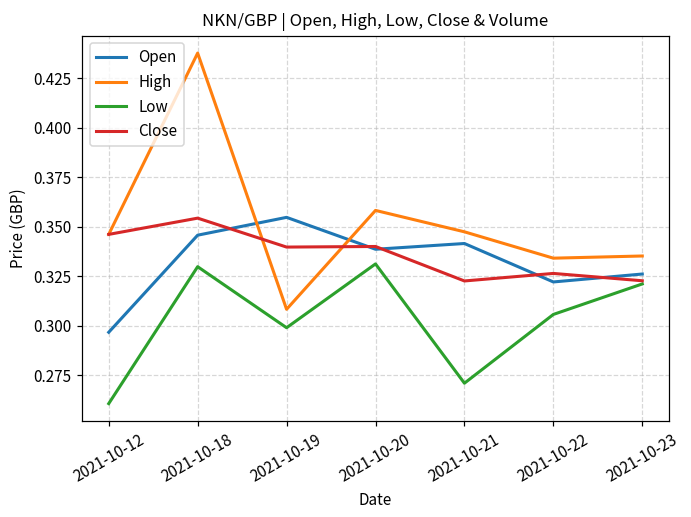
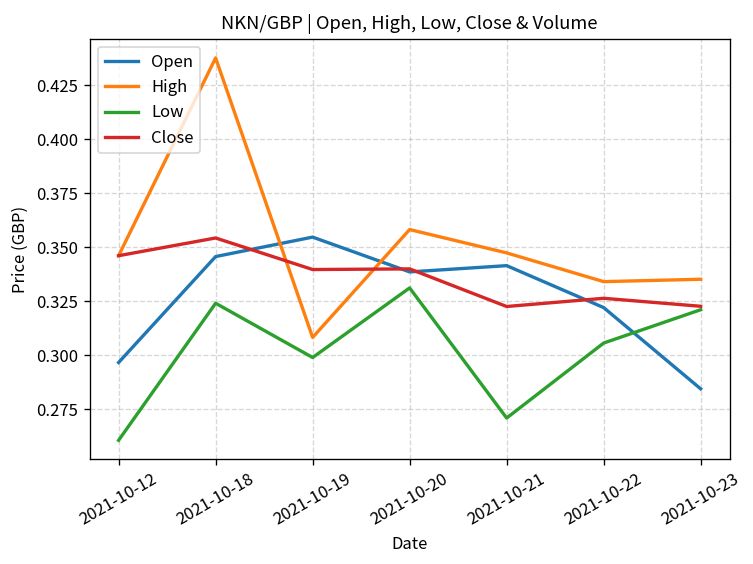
Low, 2021-10-18: 0.330 -> 0.324
Open, 2021-10-23: 0.326 -> 0.285
